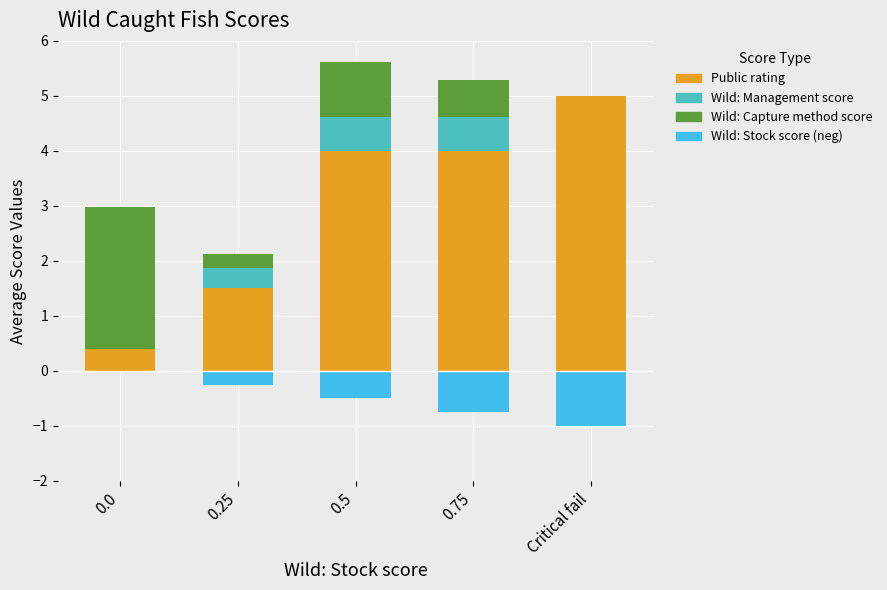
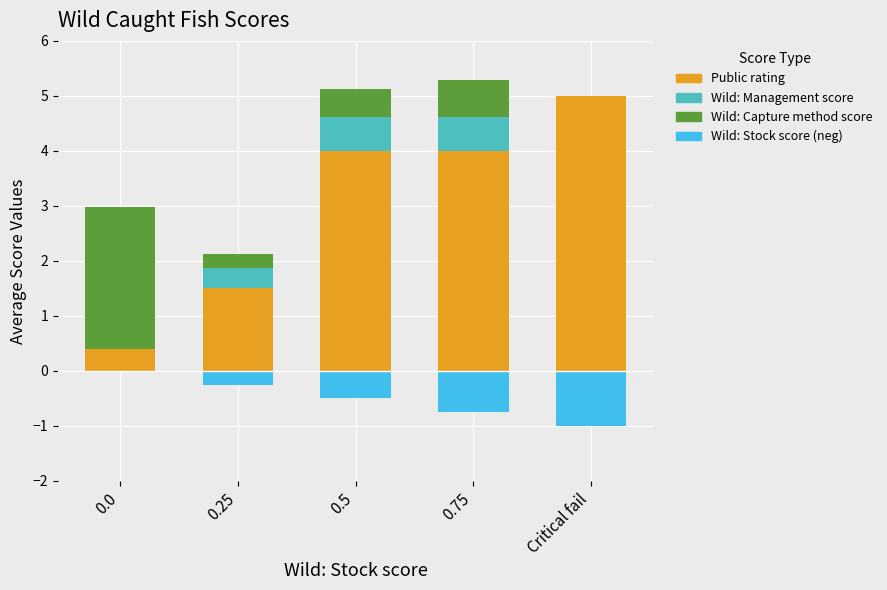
Wild: Capture method score, 0.5: 1.0 -> 0.5
